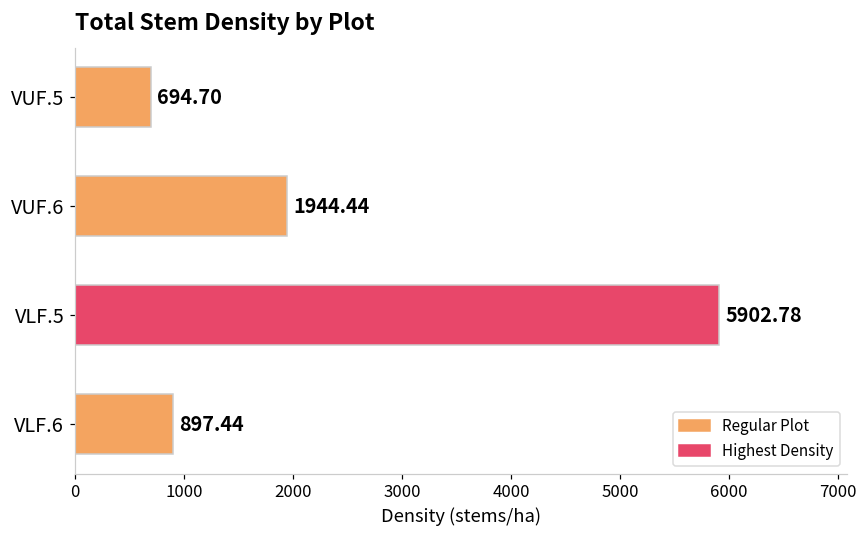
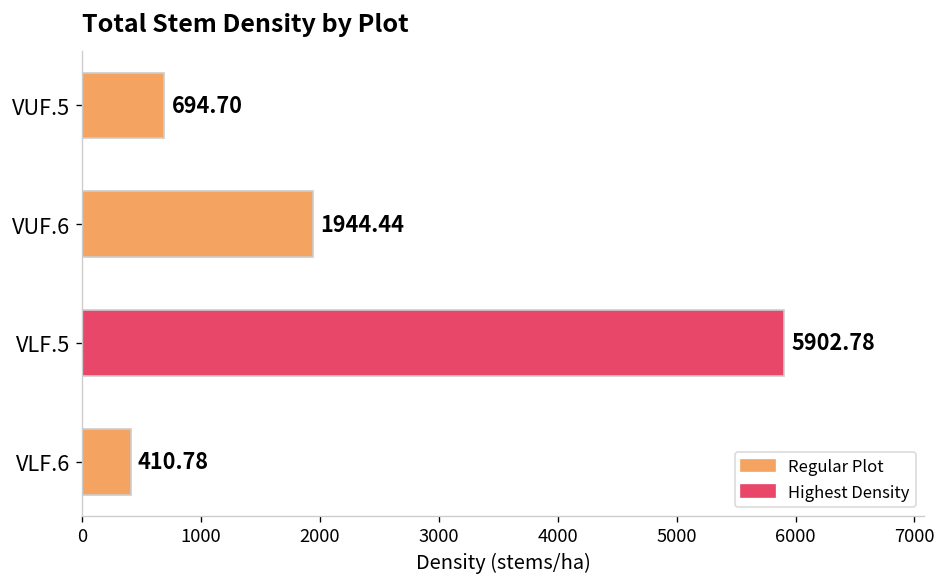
VLF.6: 897.44 -> 410.78
